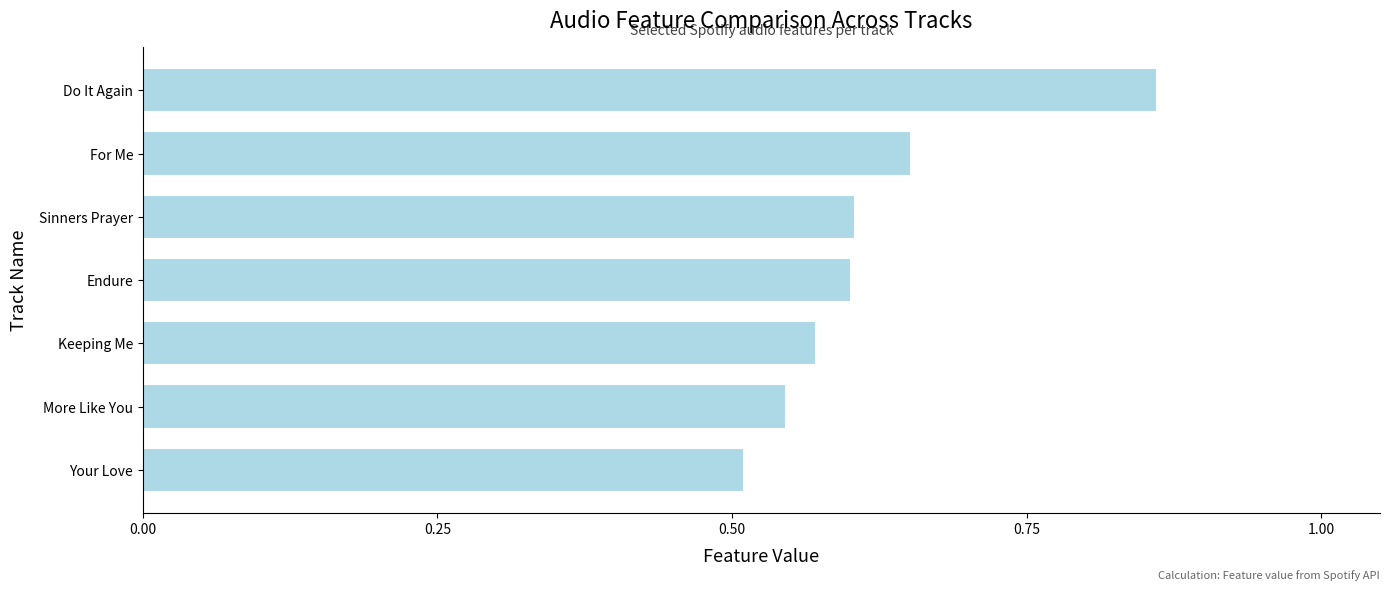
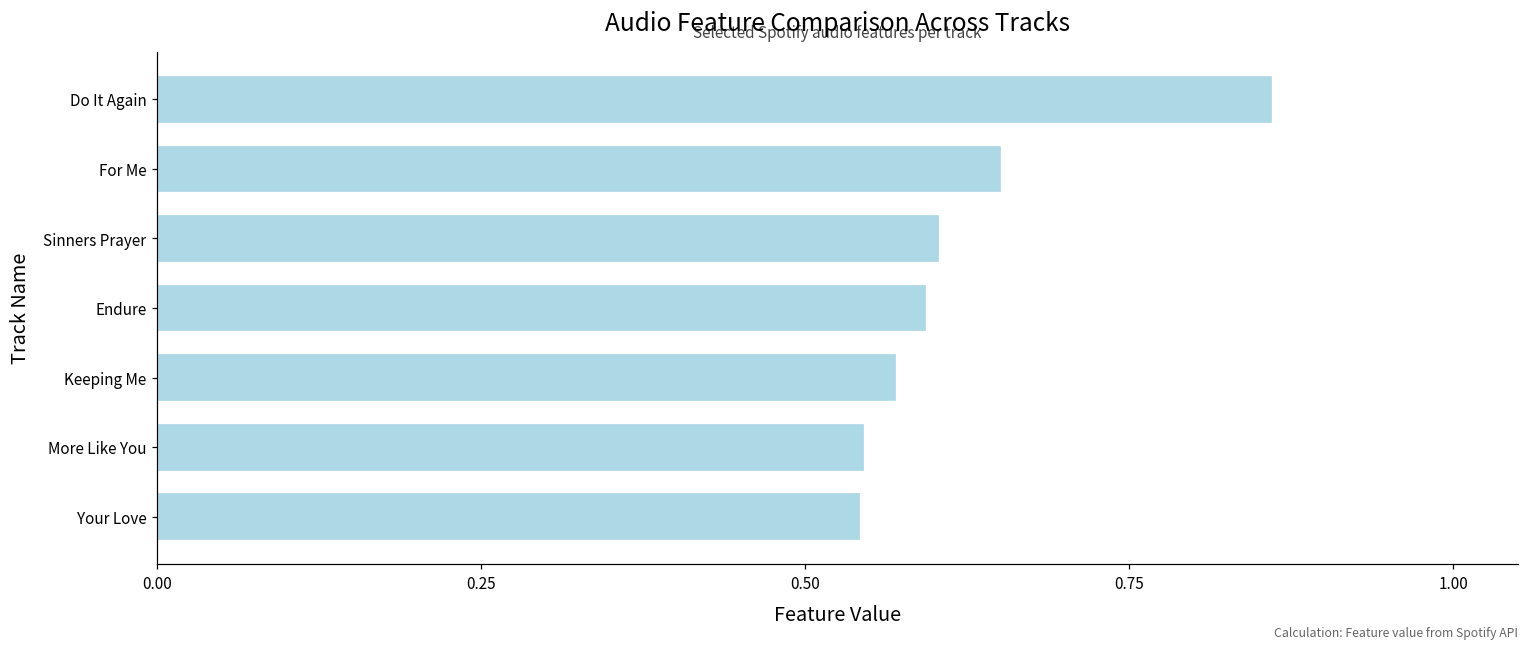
Endure: 0.601 -> 0.594
Your Love: 0.510 -> 0.543
